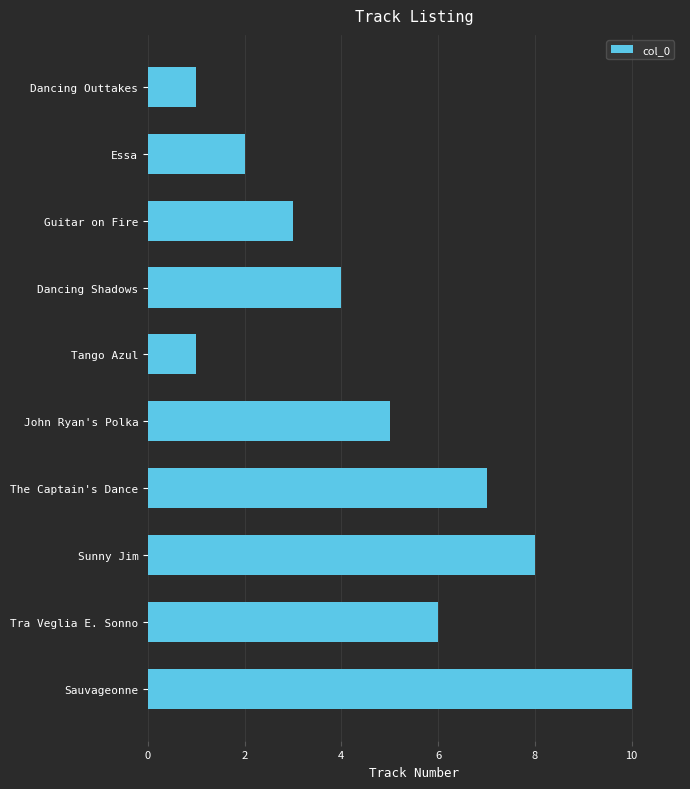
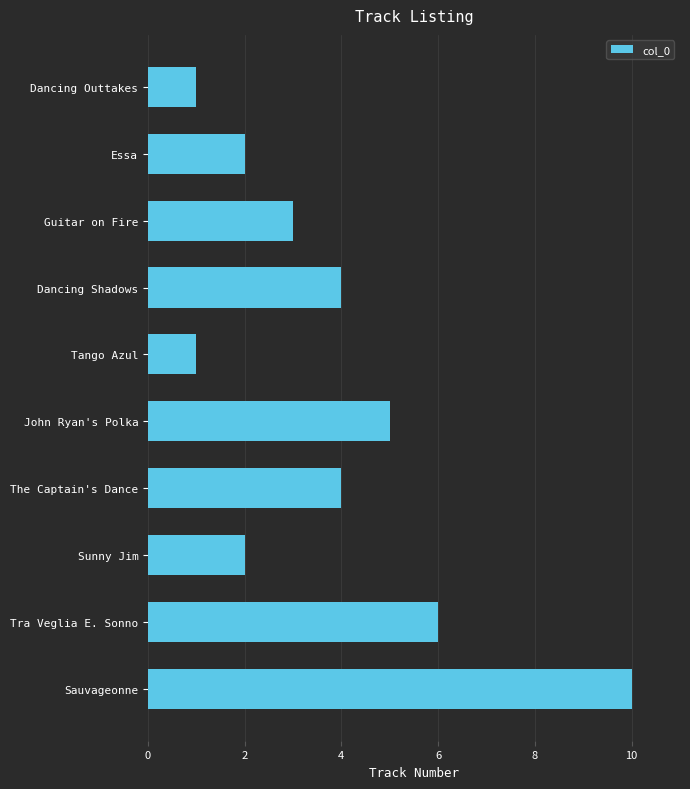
The Captain's Dance: 7 -> 4
Sunny Jim: 8 -> 2
